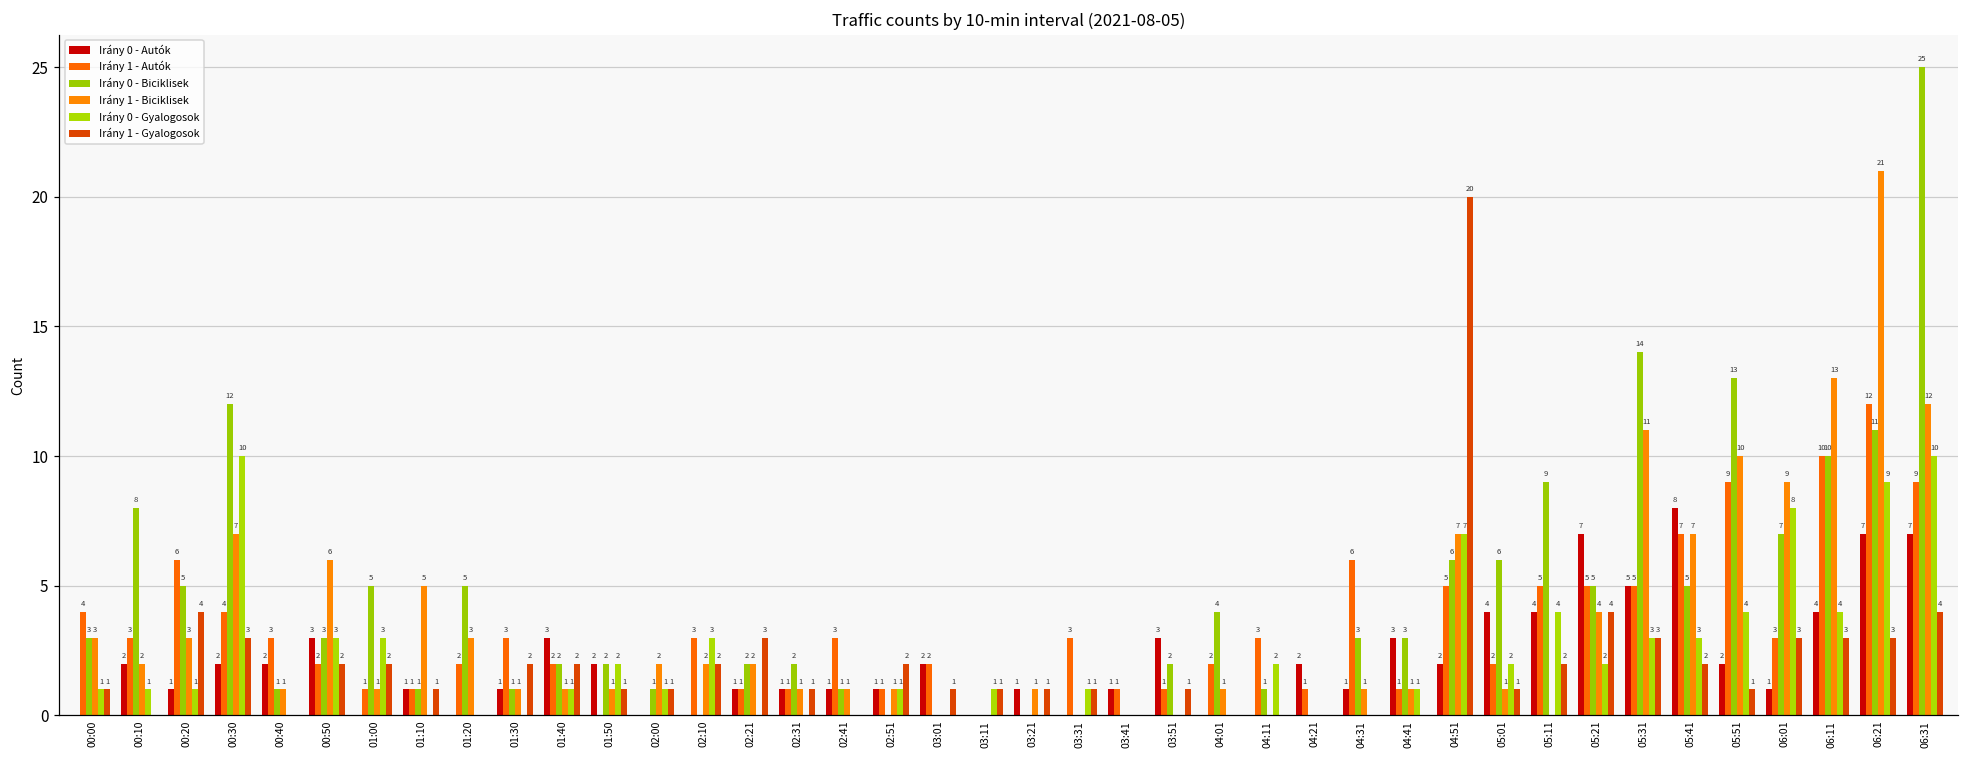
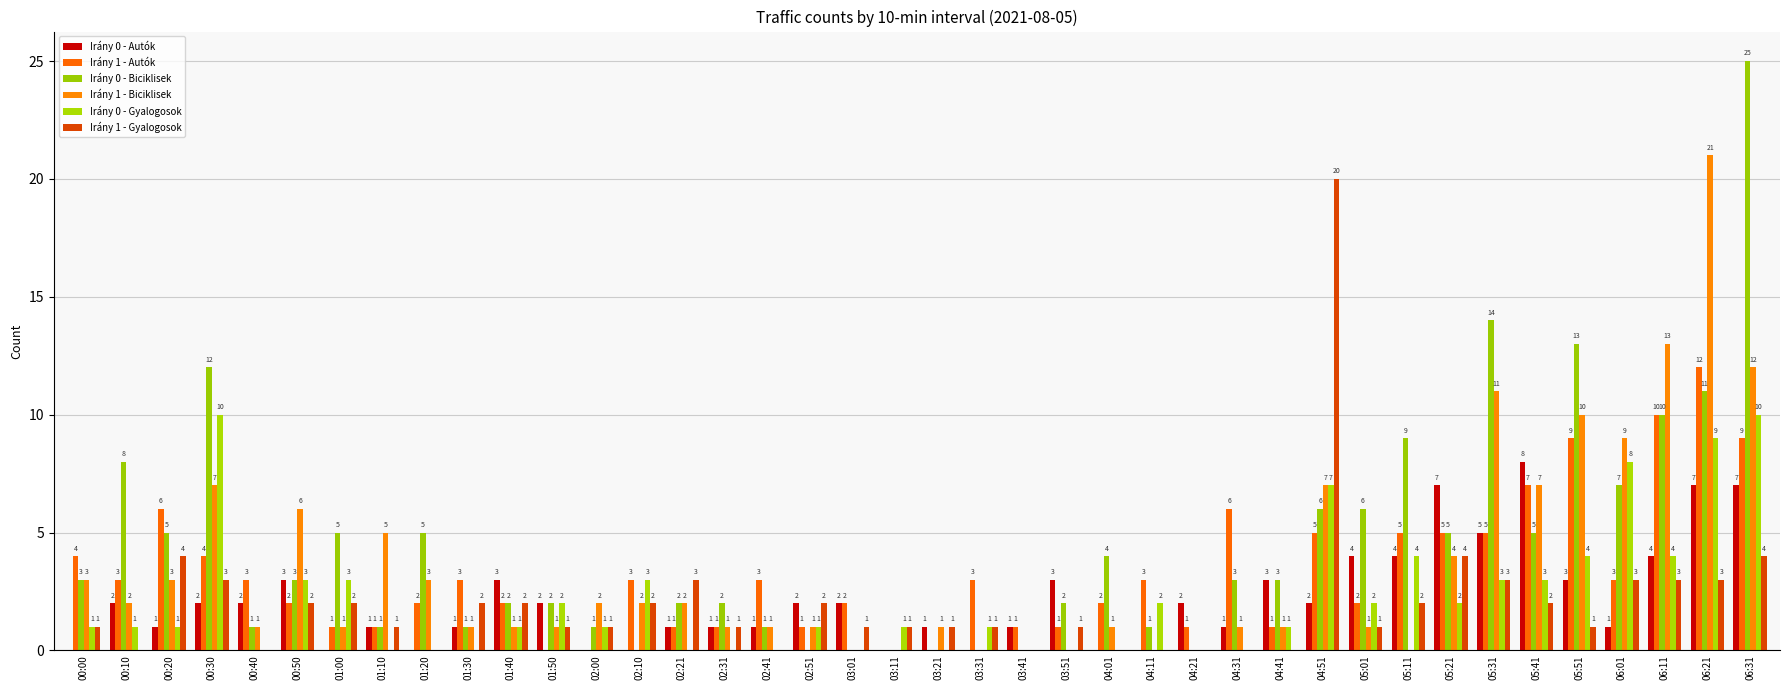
Irány 0 - Autók, 02:51: 1 -> 2
Irány 0 - Autók, 05:51: 2 -> 3
